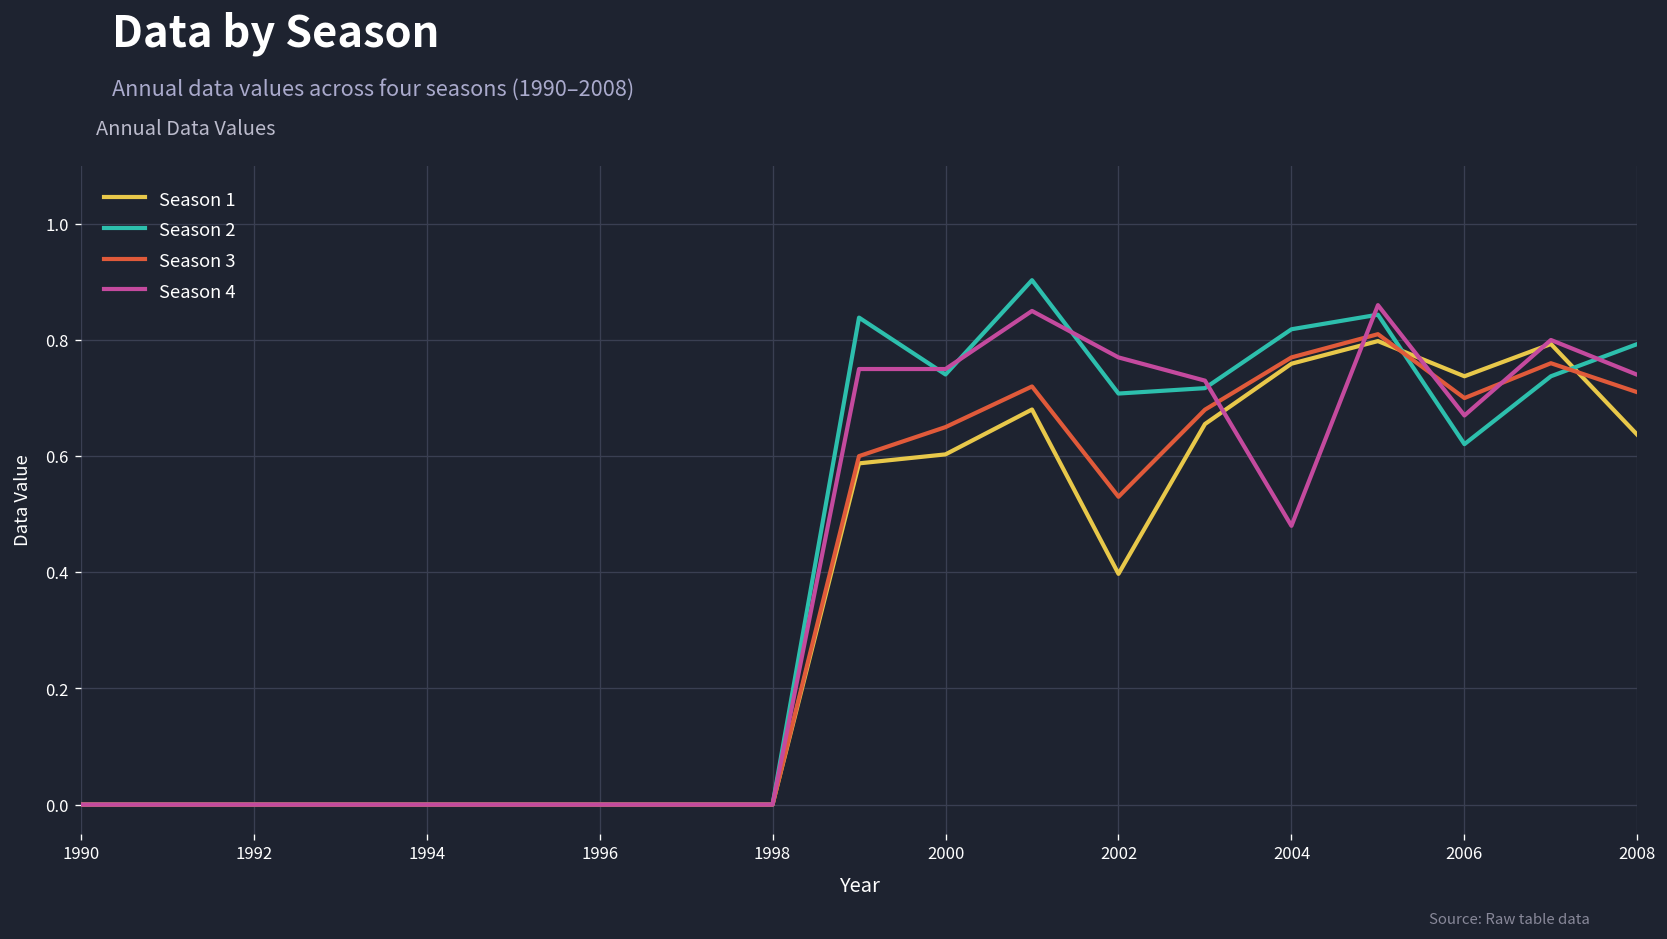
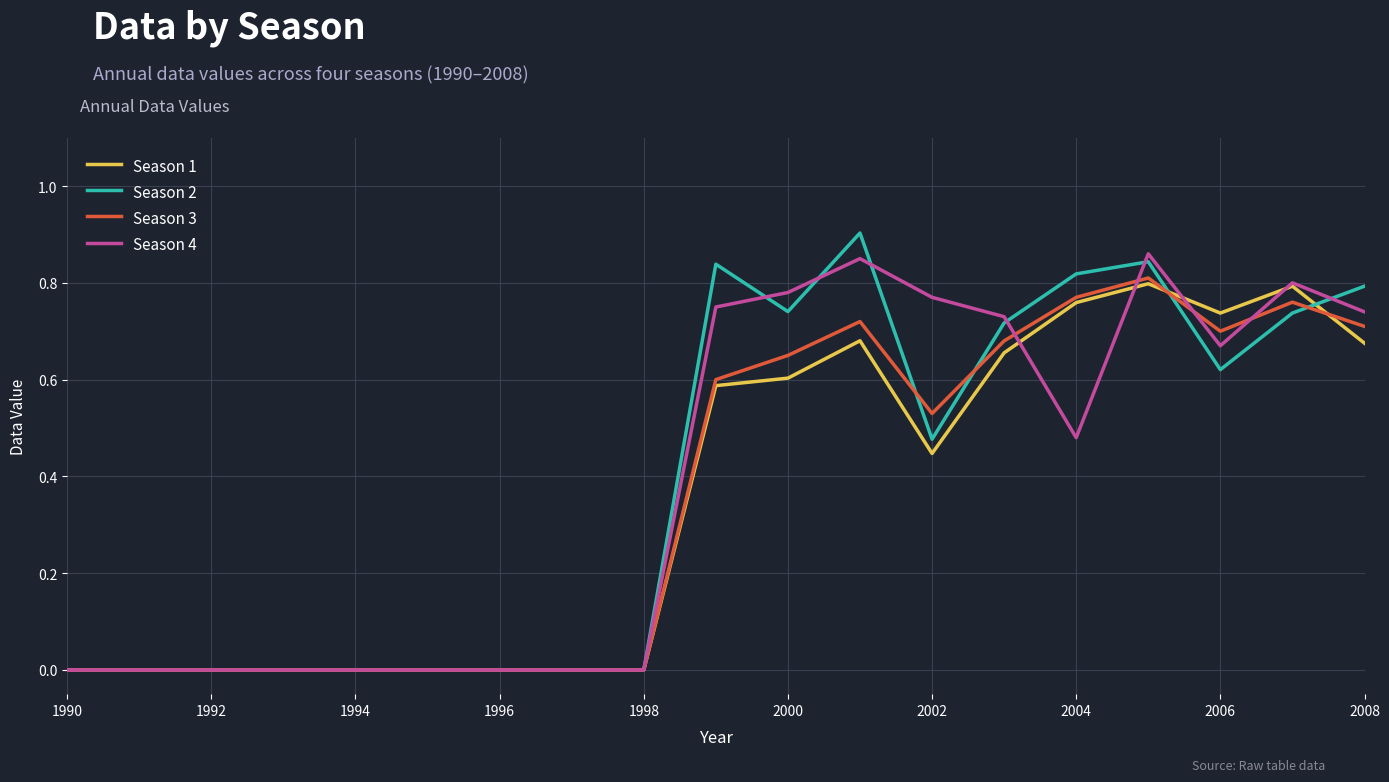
Season 4, 2000: 0.75 -> 0.78
Season 1, 2002: 0.40 -> 0.45
Season 2, 2002: 0.71 -> 0.48
Season 1, 2008: 0.64 -> 0.68
